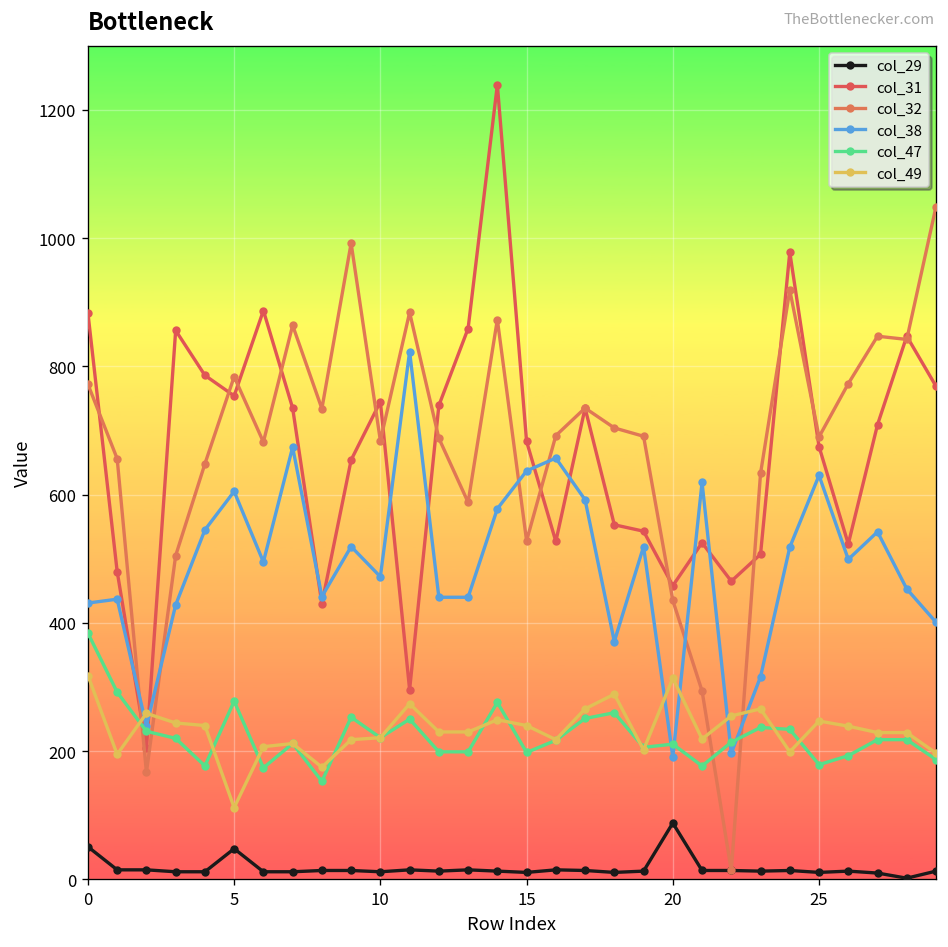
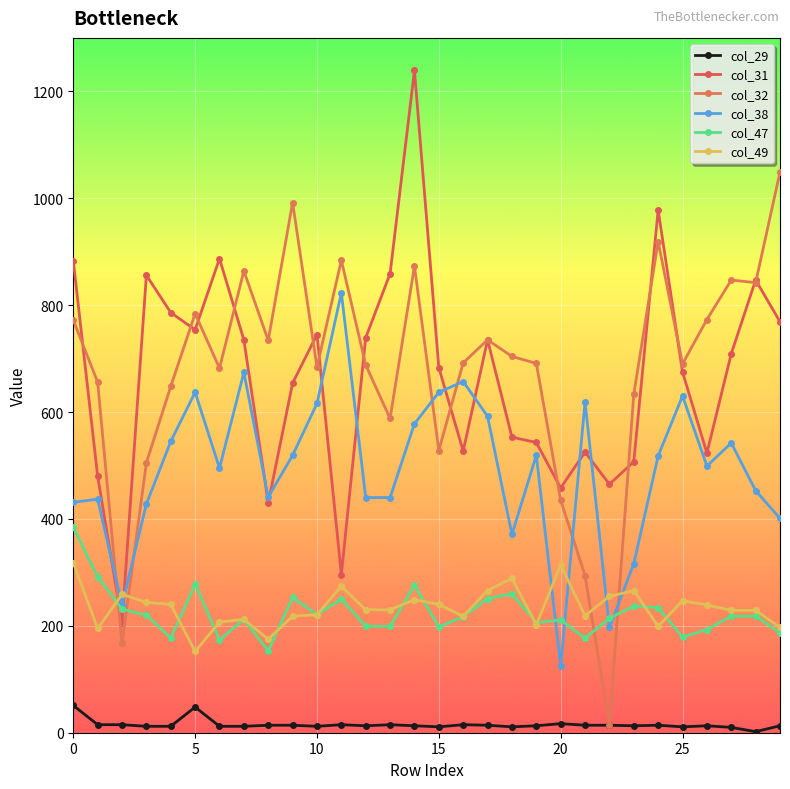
col_38, 5: 610 -> 640
col_49, 5: 110 -> 150
col_38, 10: 470 -> 620
col_29, 20: 90 -> 20
col_38, 20: 190 -> 130
